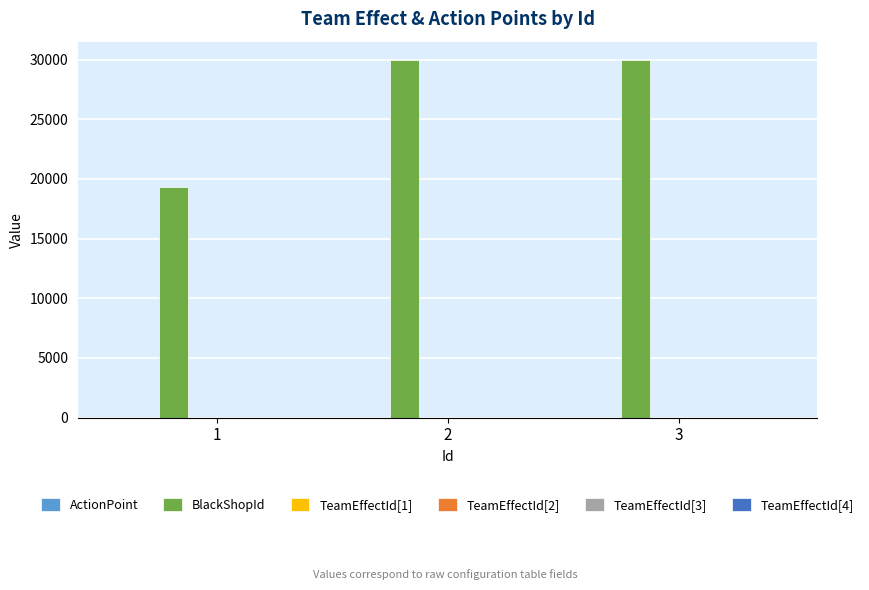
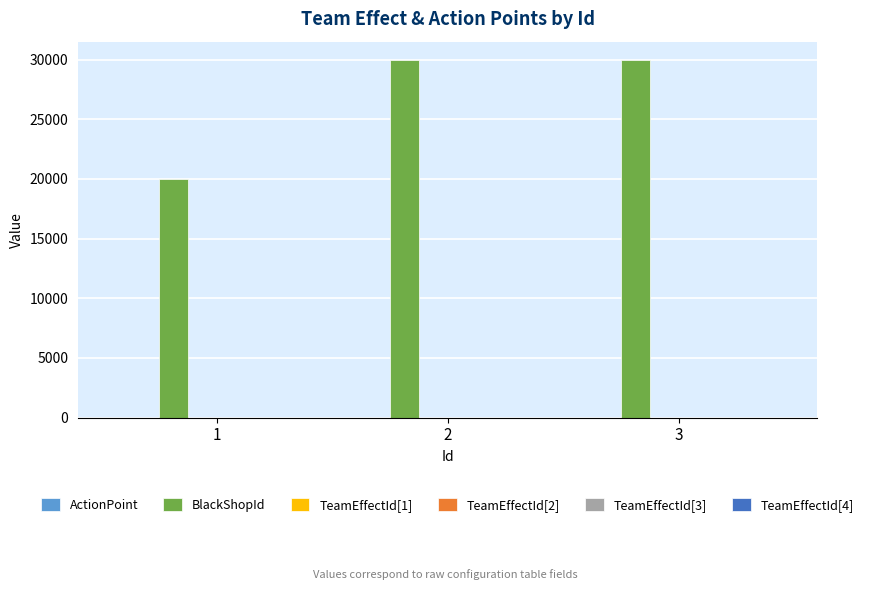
BlackShopId, 1: 19300 -> 20000
